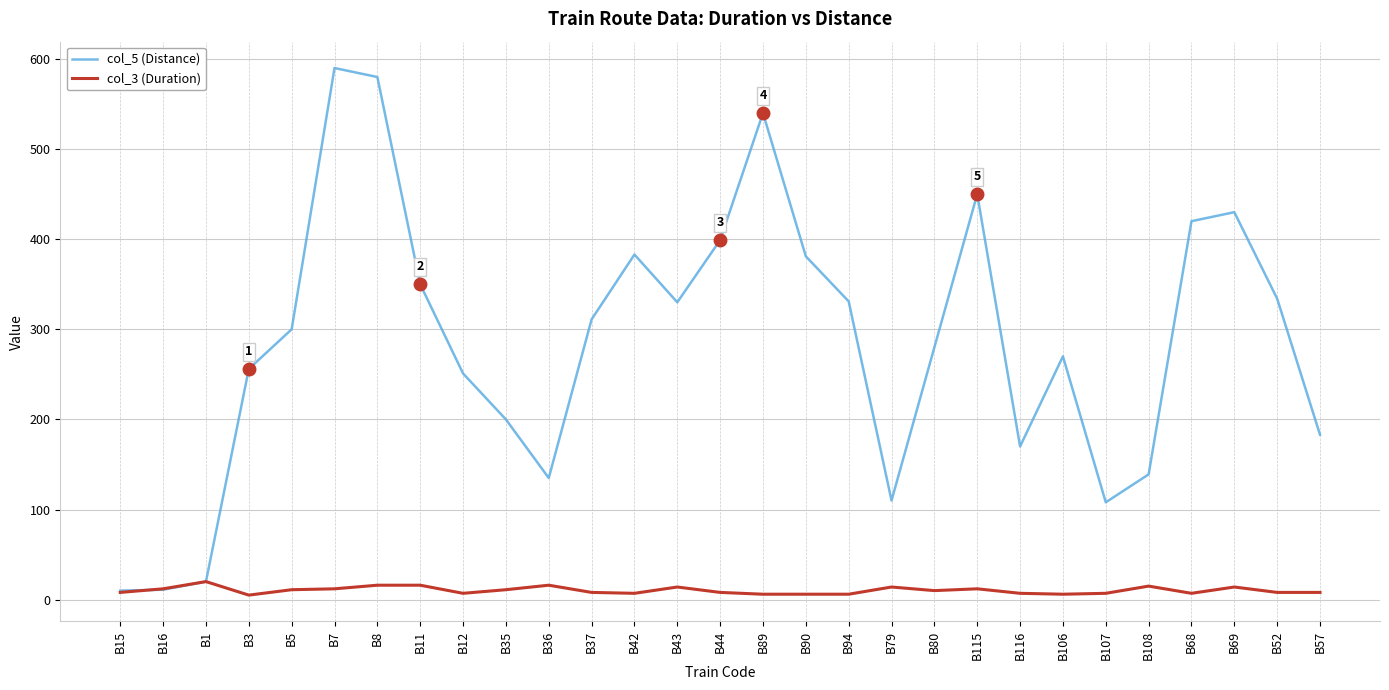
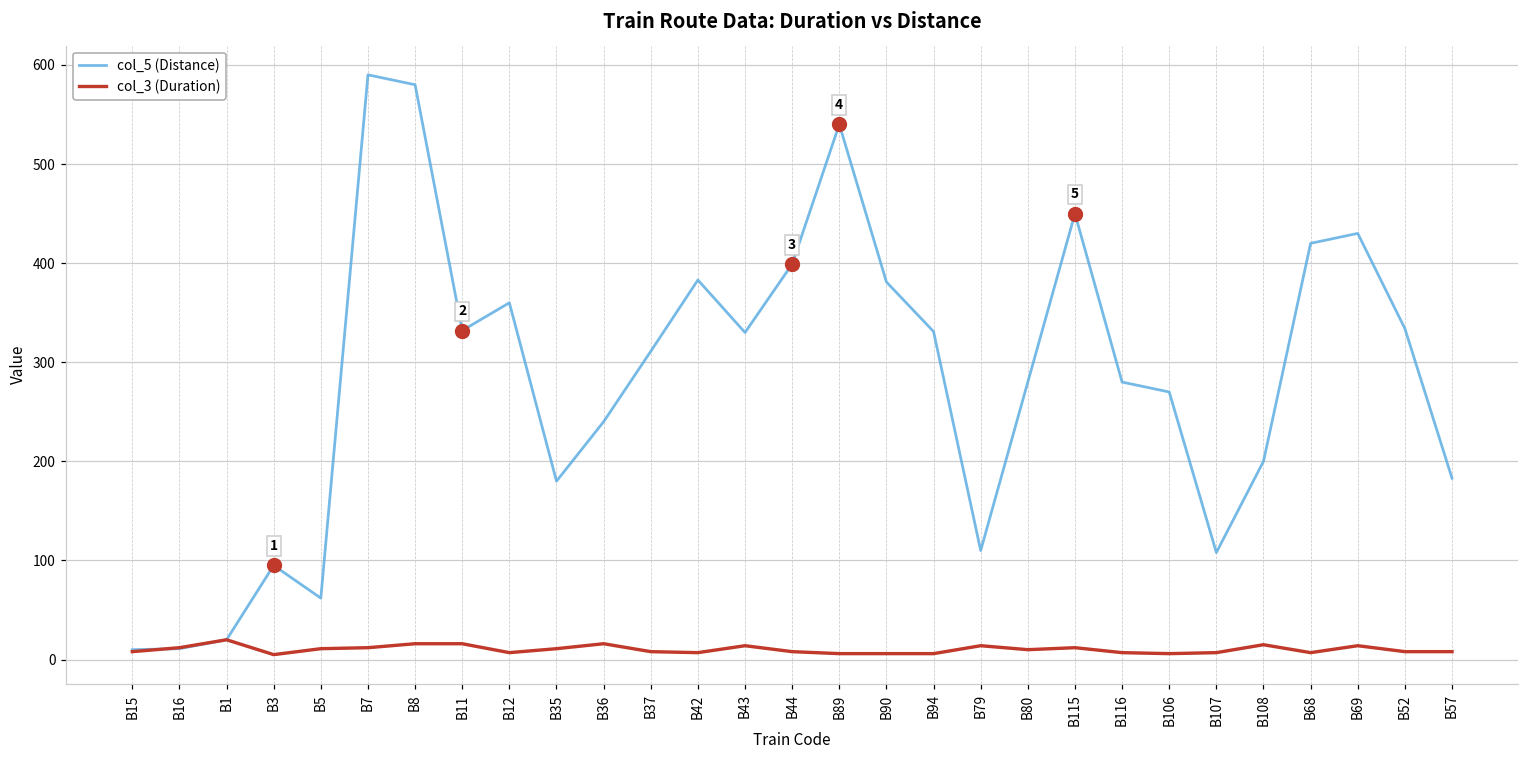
col_5 (Distance), B3: 260 -> 100
col_5 (Distance), B5: 300 -> 60
col_5 (Distance), B11: 350 -> 330
col_5 (Distance), B12: 250 -> 360
col_5 (Distance), B35: 200 -> 180
col_5 (Distance), B36: 140 -> 240
col_5 (Distance), B116: 170 -> 280
col_5 (Distance), B108: 140 -> 200
